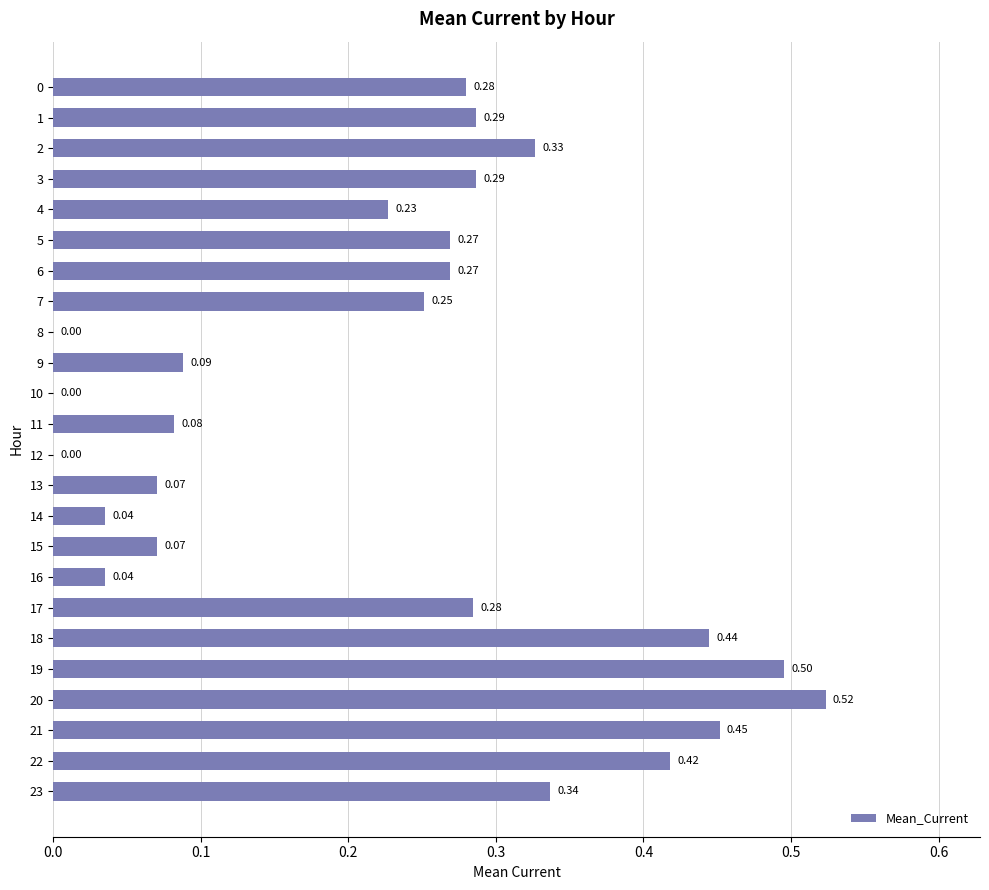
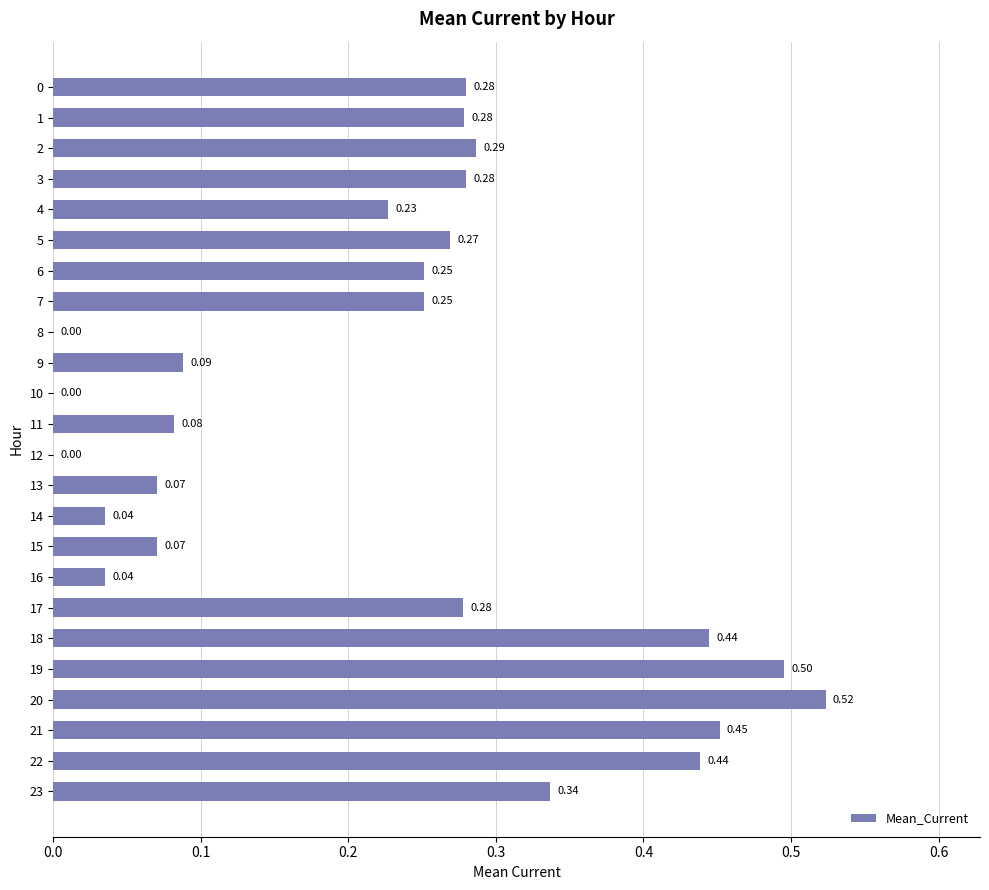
1: 0.29 -> 0.28
2: 0.33 -> 0.29
3: 0.29 -> 0.28
6: 0.27 -> 0.25
17: 0.285 -> 0.278
22: 0.42 -> 0.44
